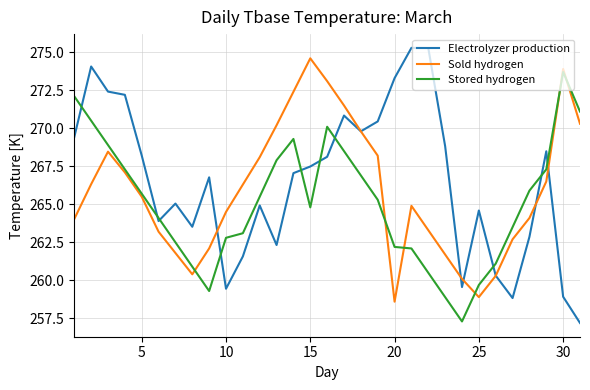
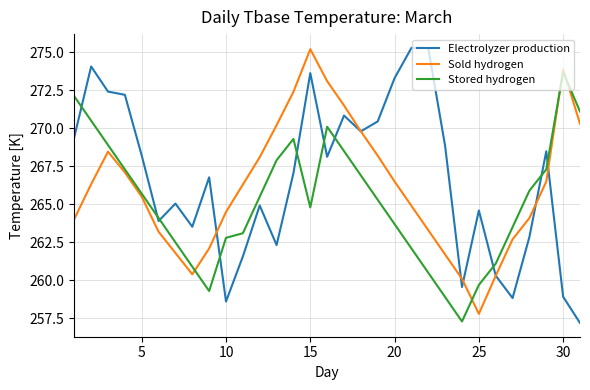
Electrolyzer production, 10: 259.5 -> 258.6
Electrolyzer production, 15: 267.5 -> 273.6
Sold hydrogen, 15: 274.6 -> 275.2
Sold hydrogen, 20: 258.6 -> 266.5
Stored hydrogen, 20: 262.2 -> 263.7
Sold hydrogen, 25: 258.9 -> 257.8
